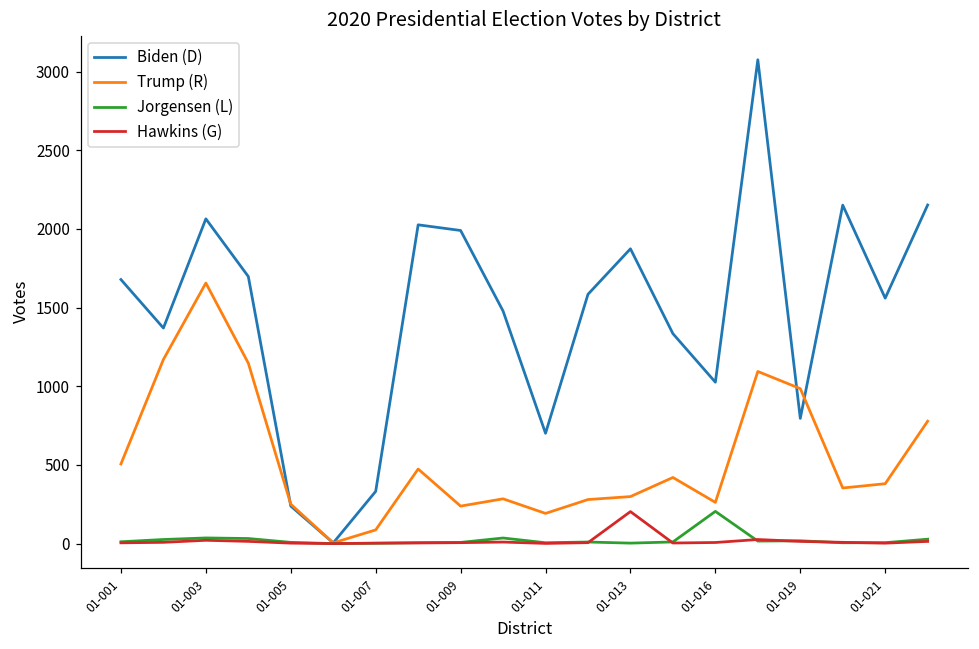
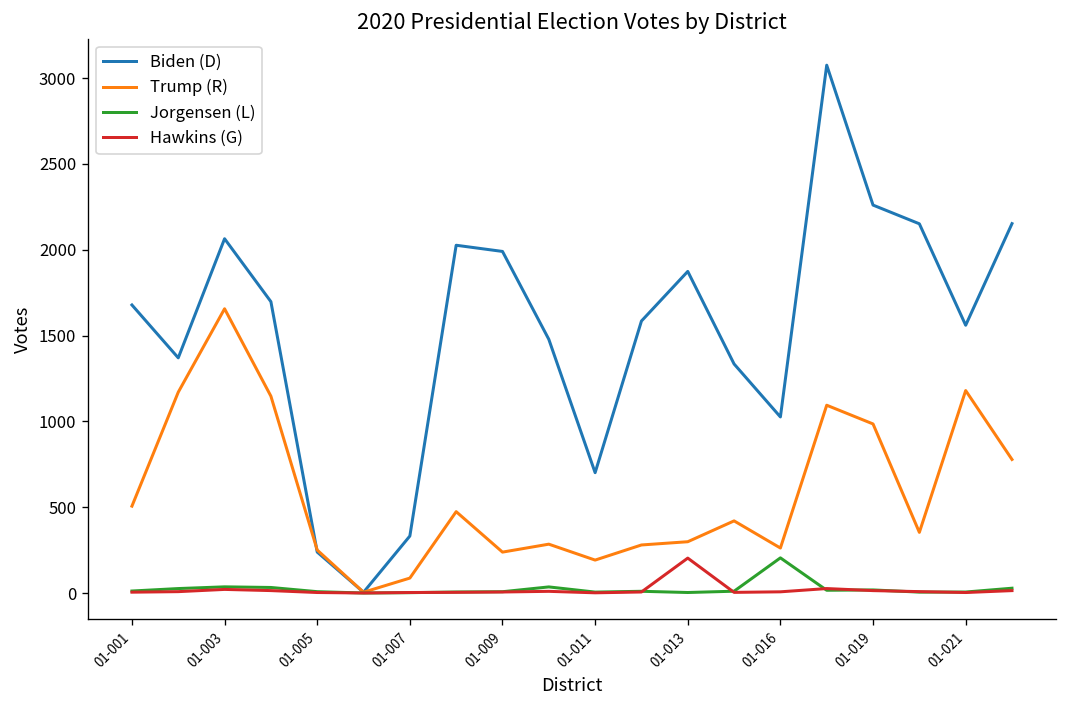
Biden (D), 01-019: 800 -> 2260
Trump (R), 01-021: 380 -> 1180
